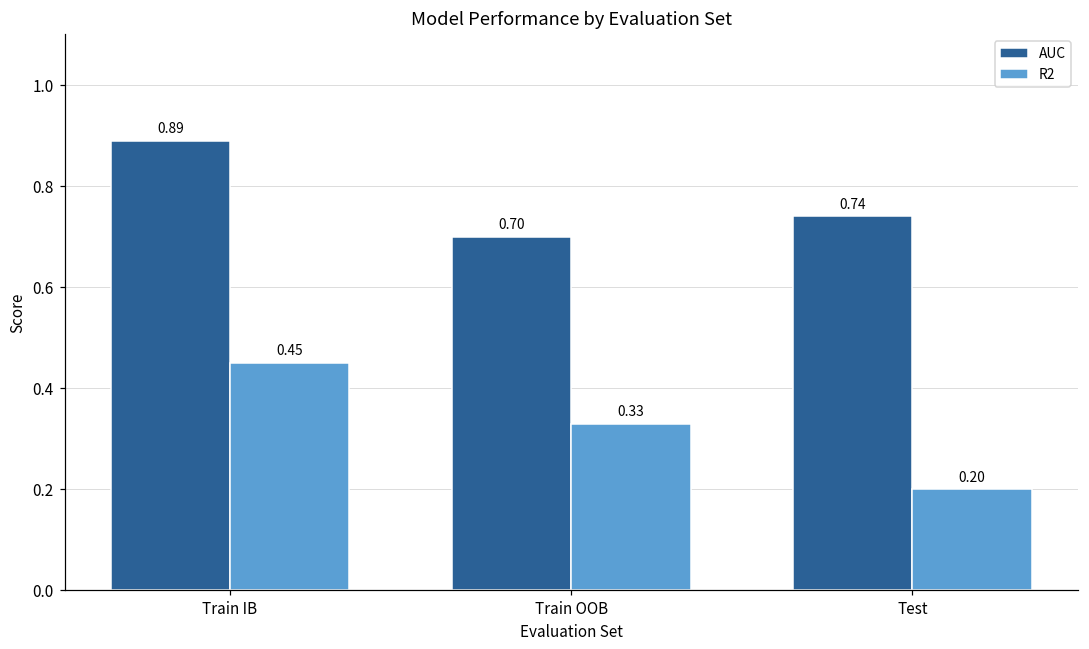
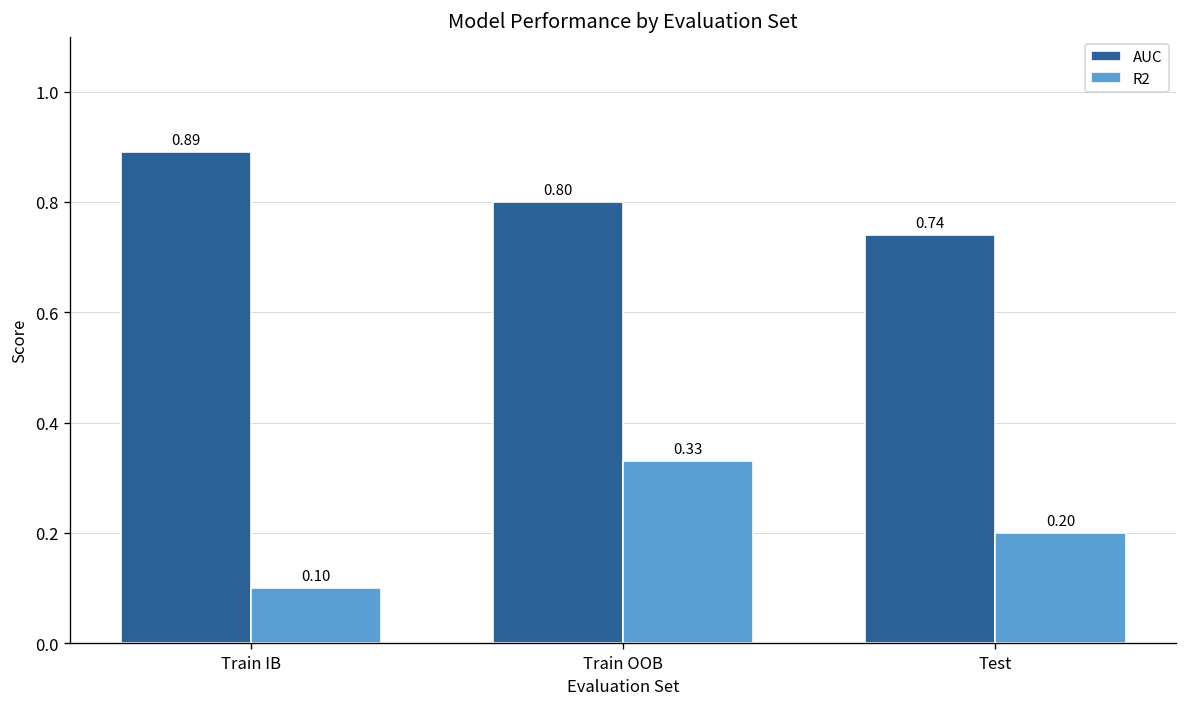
R2, Train IB: 0.45 -> 0.10
AUC, Train OOB: 0.70 -> 0.80
